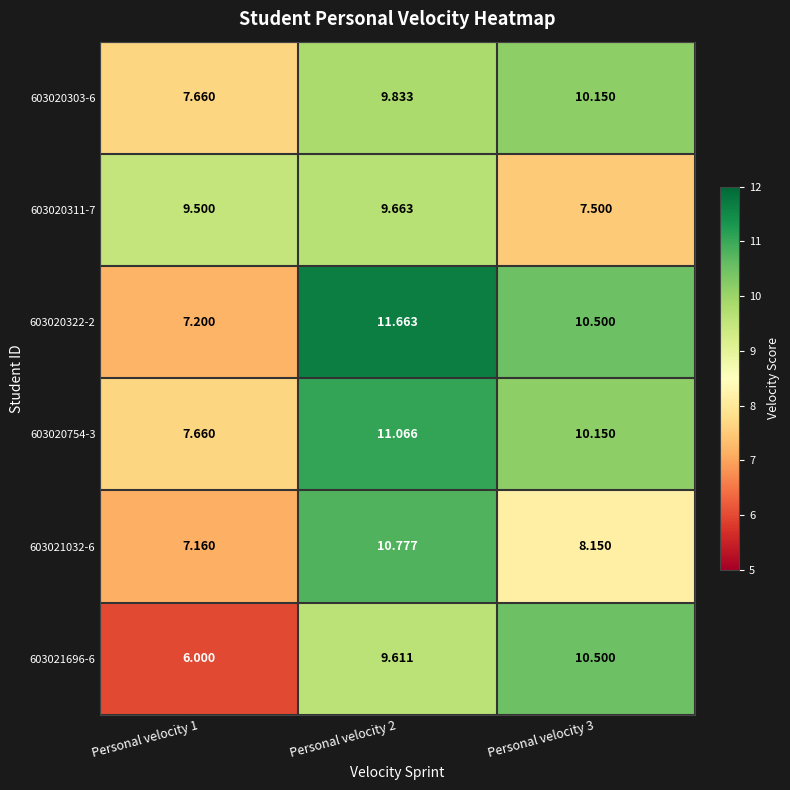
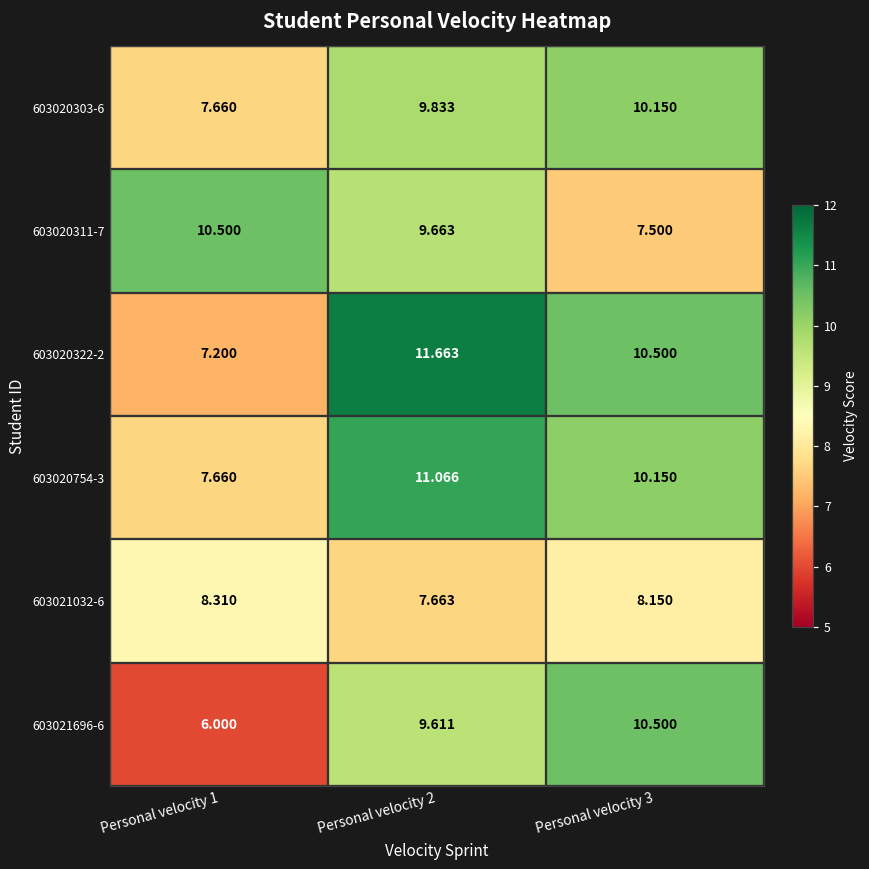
603020311-7, Personal velocity 1: 9.500 -> 10.500
603021032-6, Personal velocity 1: 7.160 -> 8.310
603021032-6, Personal velocity 2: 10.777 -> 7.663
